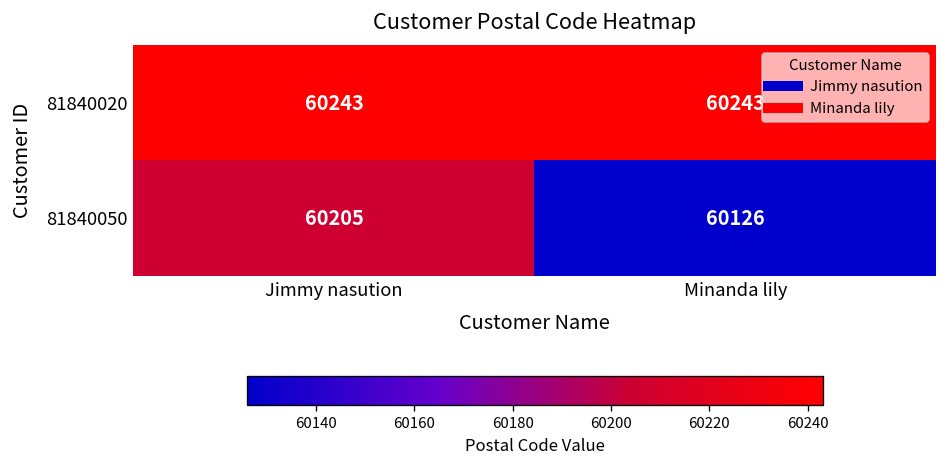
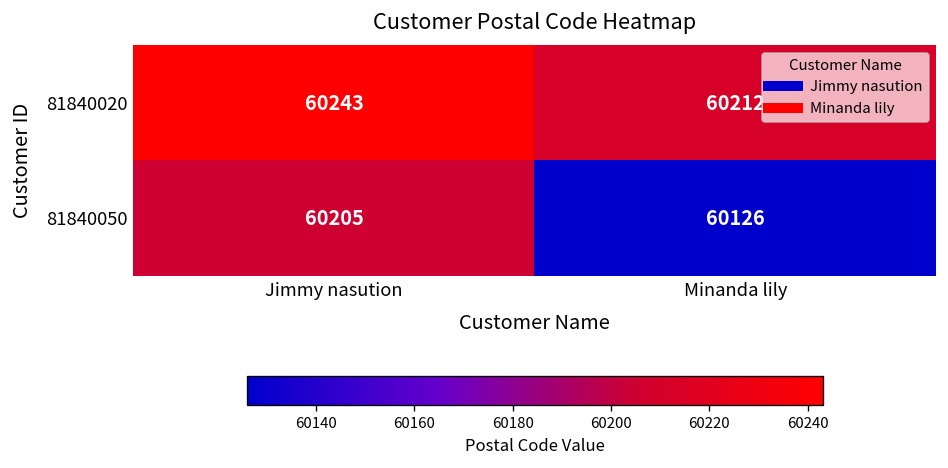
81840020, Minanda lily: 60243 -> 60212
